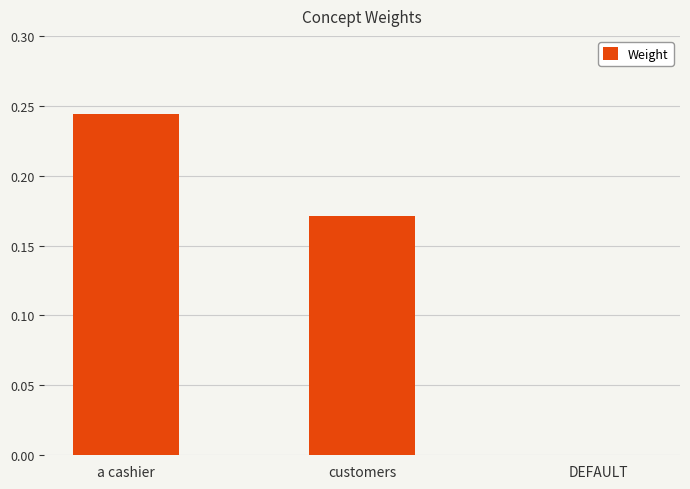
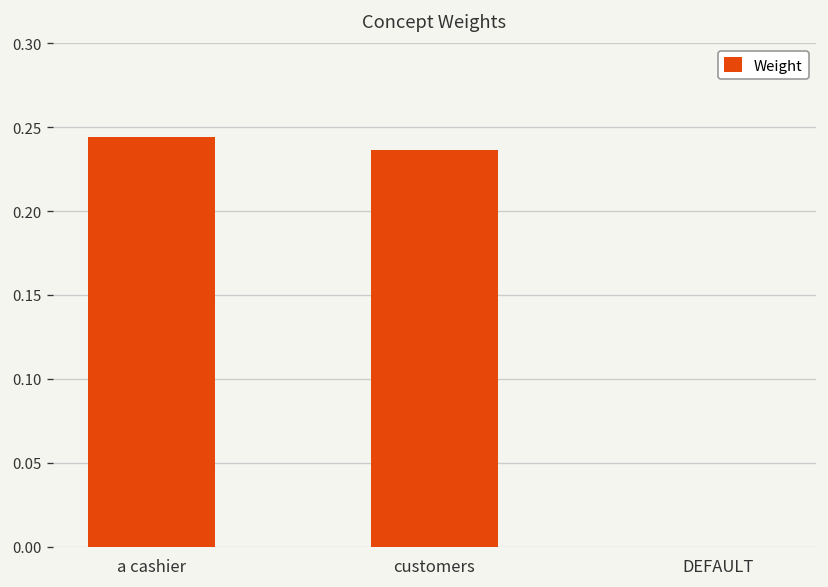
customers: 0.171 -> 0.236
